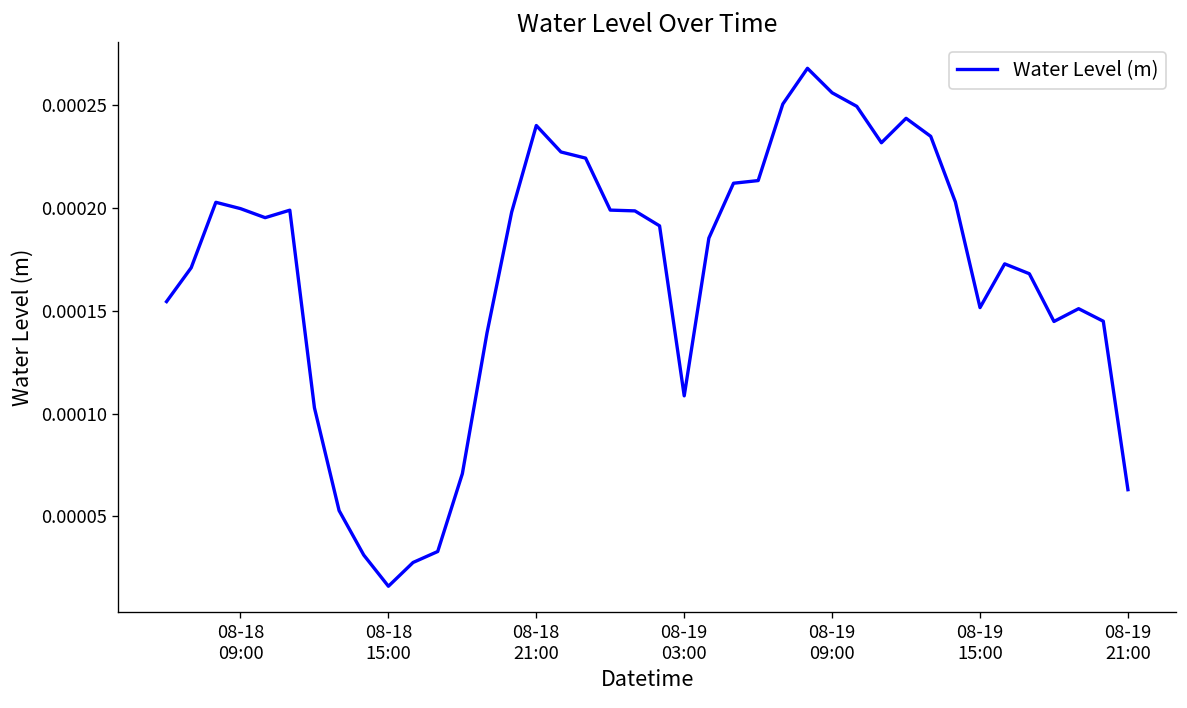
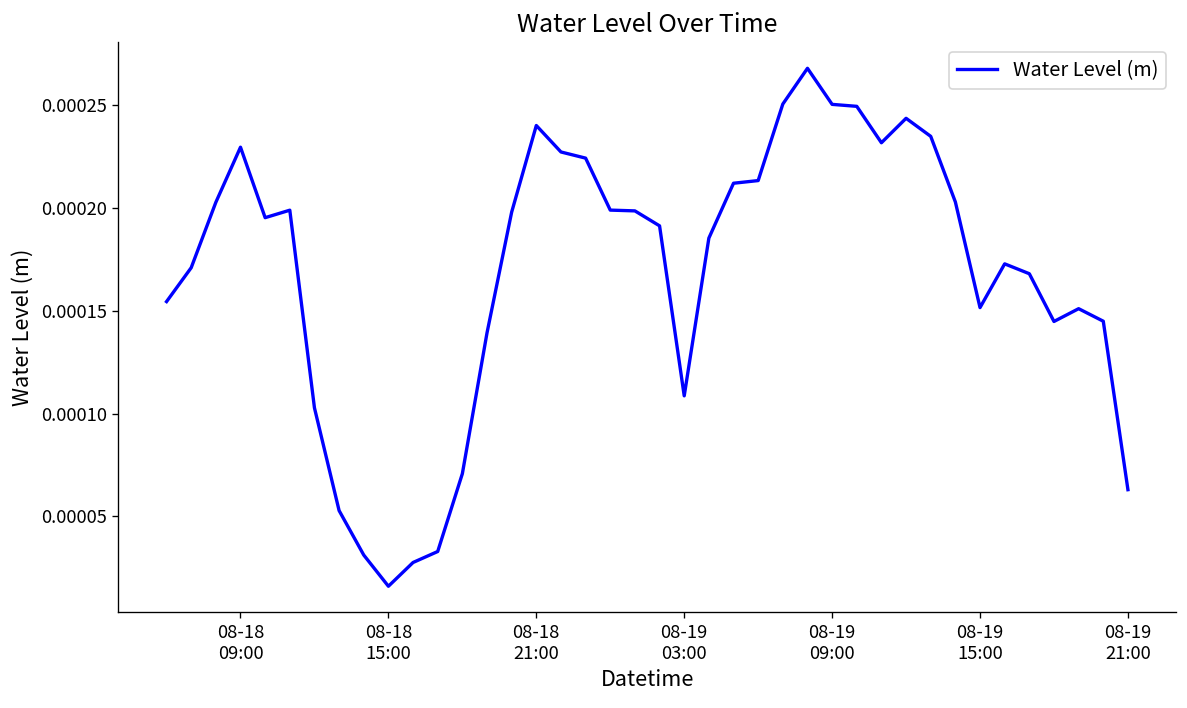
08-18 09:00: 0.000200 -> 0.000230
08-19 09:00: 0.000256 -> 0.000250
